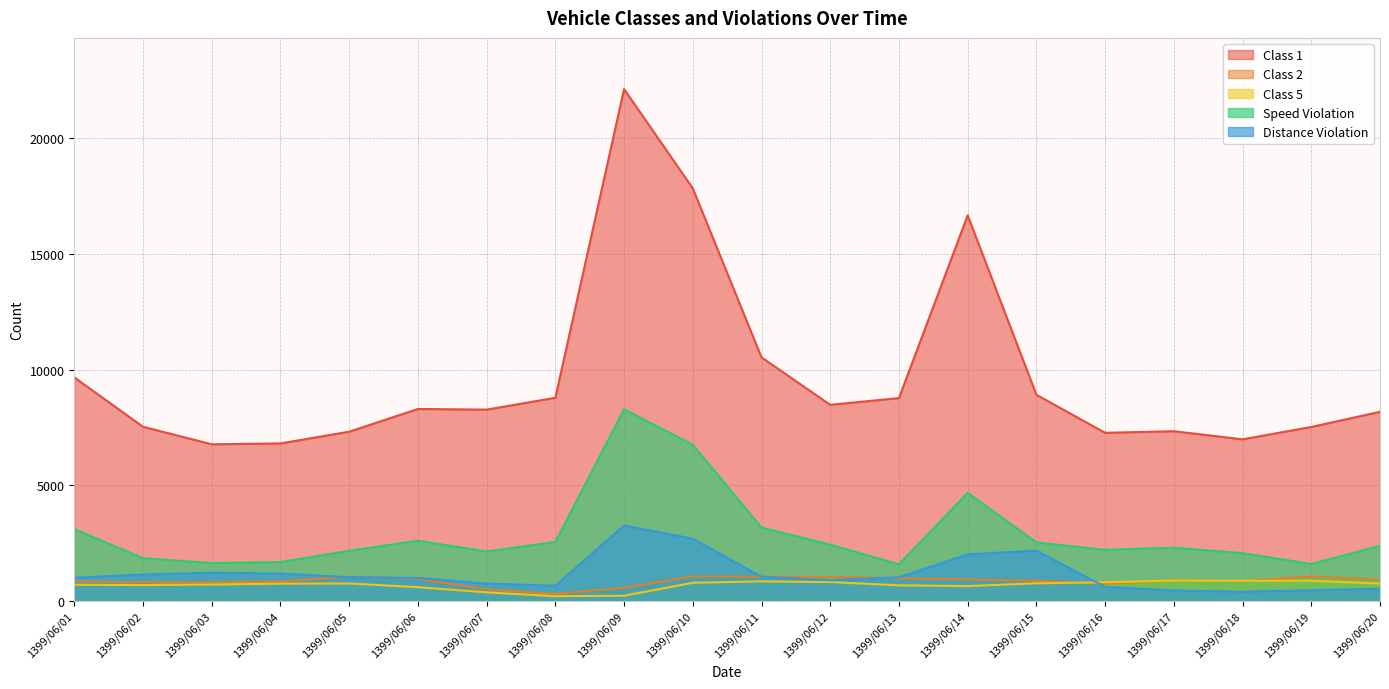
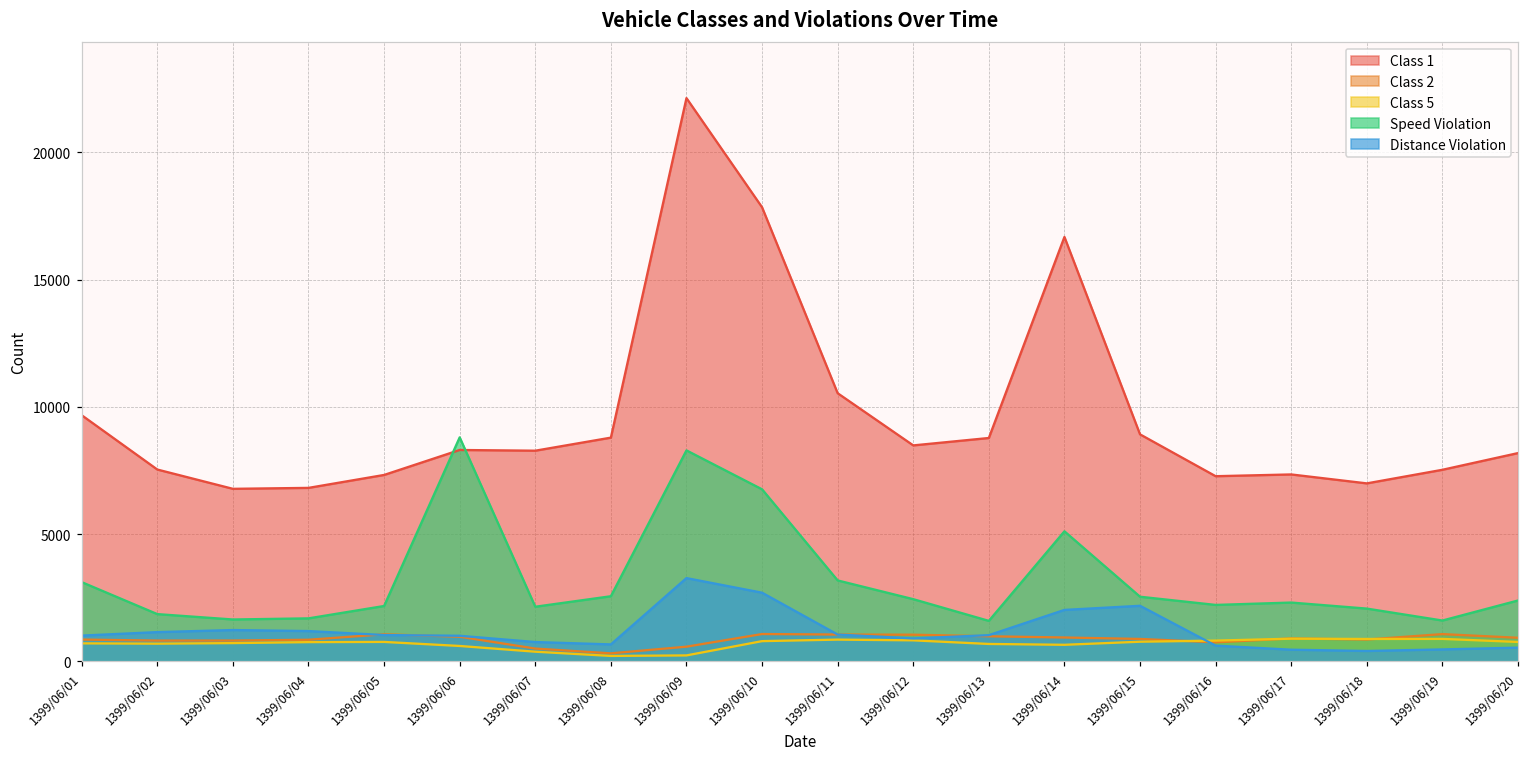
Speed Violation, 1399/06/06: 2600 -> 8800
Speed Violation, 1399/06/14: 4700 -> 5100
